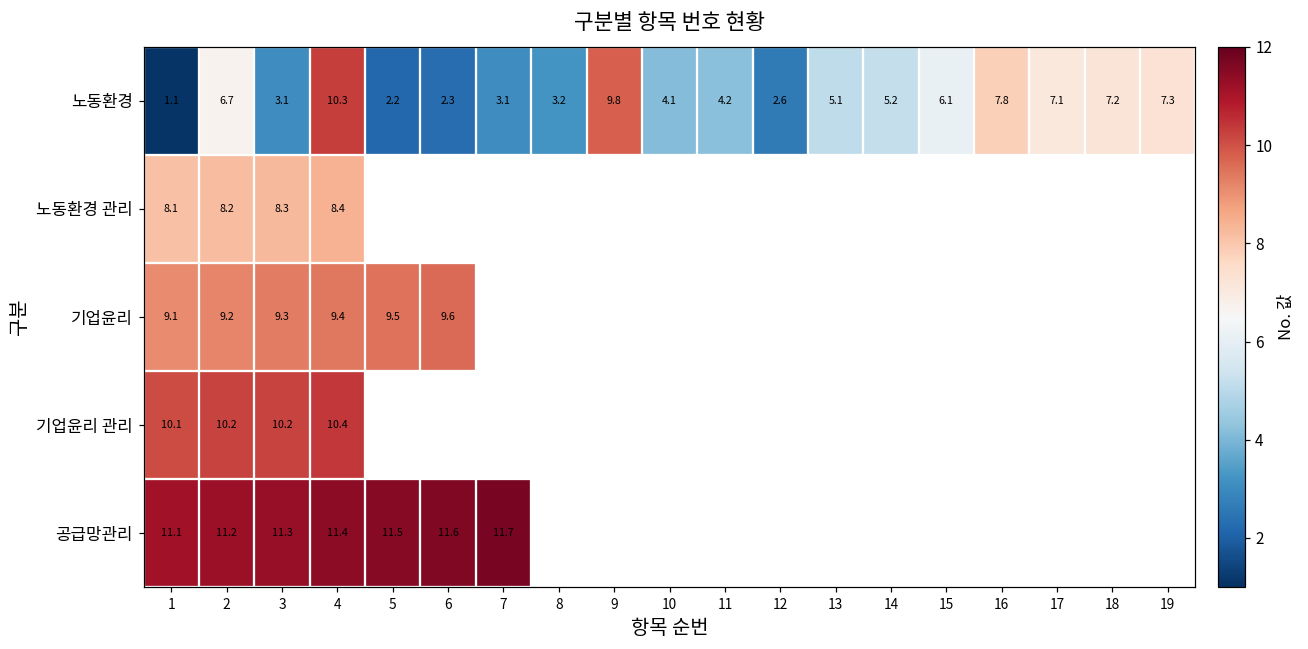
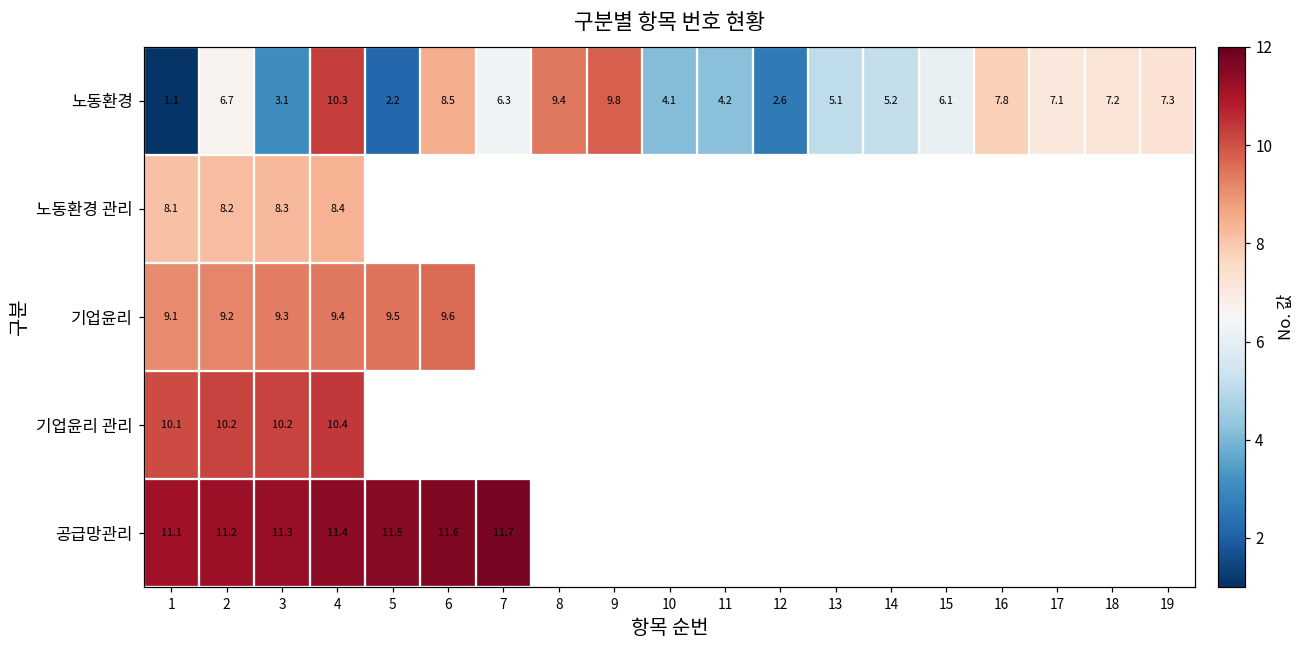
노동환경, 6: 2.3 -> 8.5
노동환경, 7: 3.1 -> 6.3
노동환경, 8: 3.2 -> 9.4
